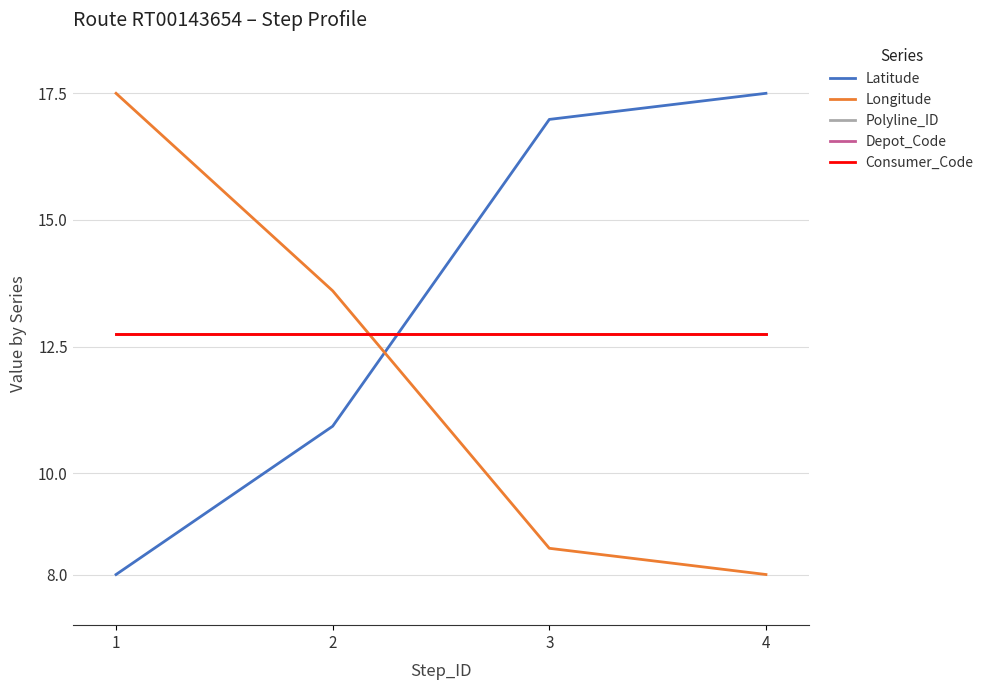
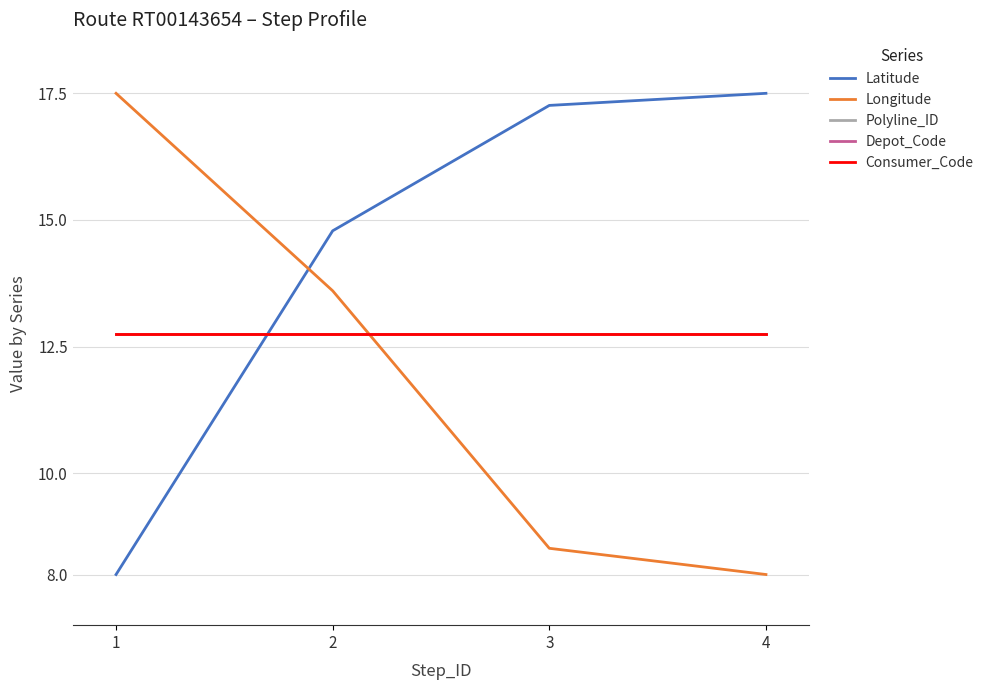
Latitude, 2: 10.9 -> 14.8
Latitude, 3: 17.0 -> 17.3
